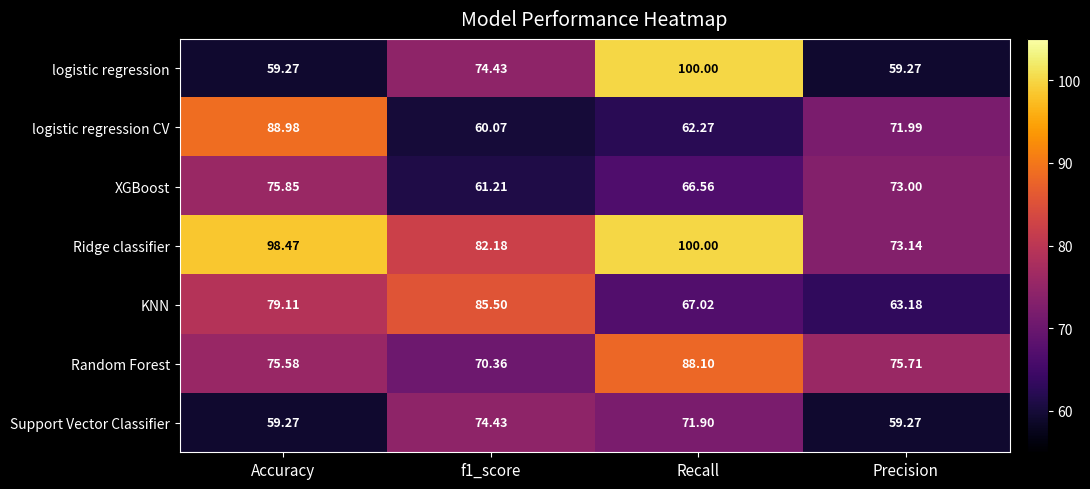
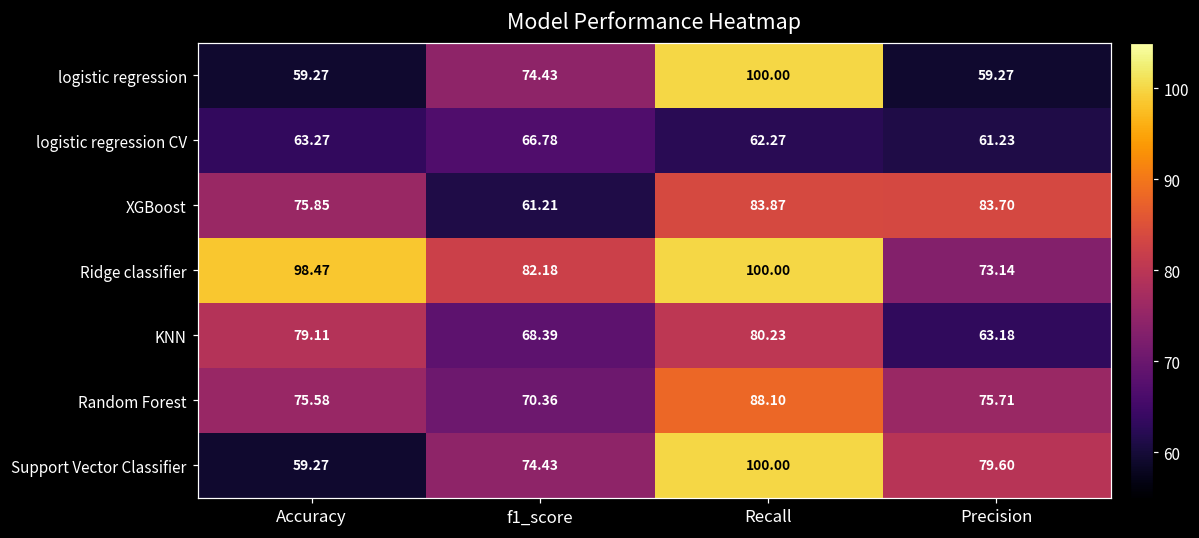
logistic regression CV, Accuracy: 88.98 -> 63.27
logistic regression CV, f1_score: 60.07 -> 66.78
logistic regression CV, Precision: 71.99 -> 61.23
XGBoost, Recall: 66.56 -> 83.87
XGBoost, Precision: 73.00 -> 83.70
KNN, f1_score: 85.50 -> 68.39
KNN, Recall: 67.02 -> 80.23
Support Vector Classifier, Recall: 71.90 -> 100.00
Support Vector Classifier, Precision: 59.27 -> 79.60
